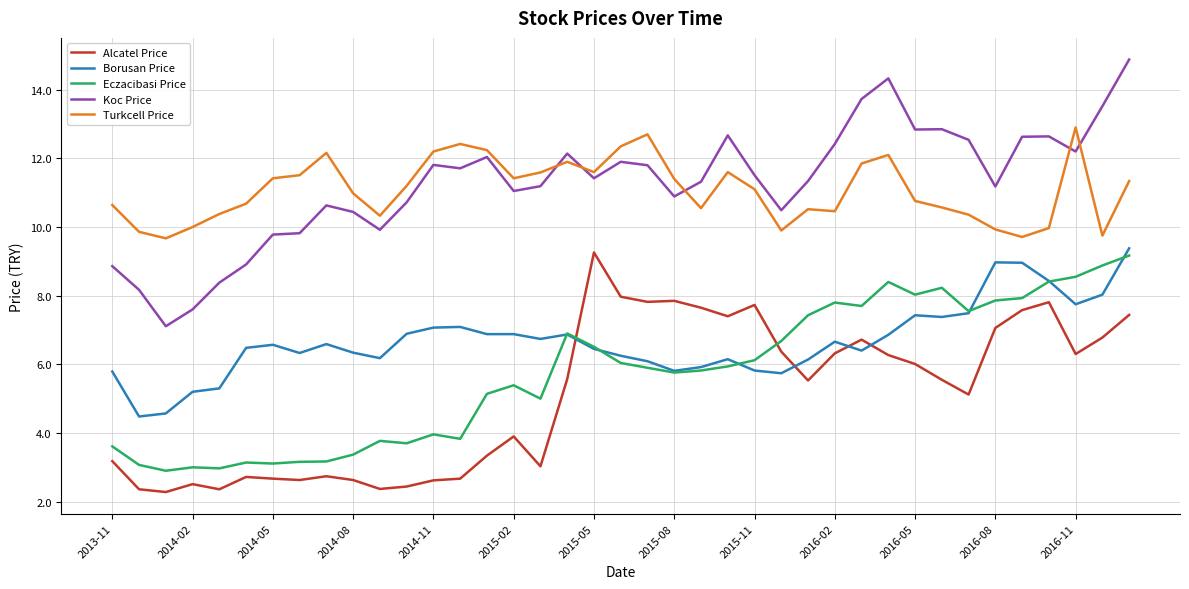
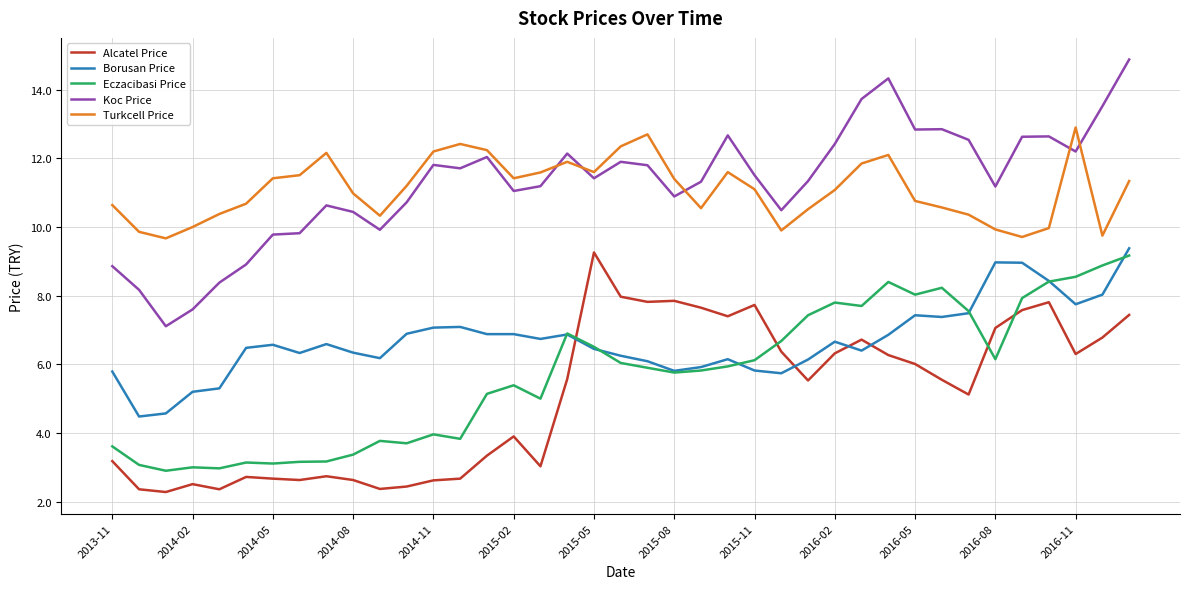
Turkcell Price, 2016-02: 10.5 -> 11.1
Eczacibasi Price, 2016-08: 7.9 -> 6.2
